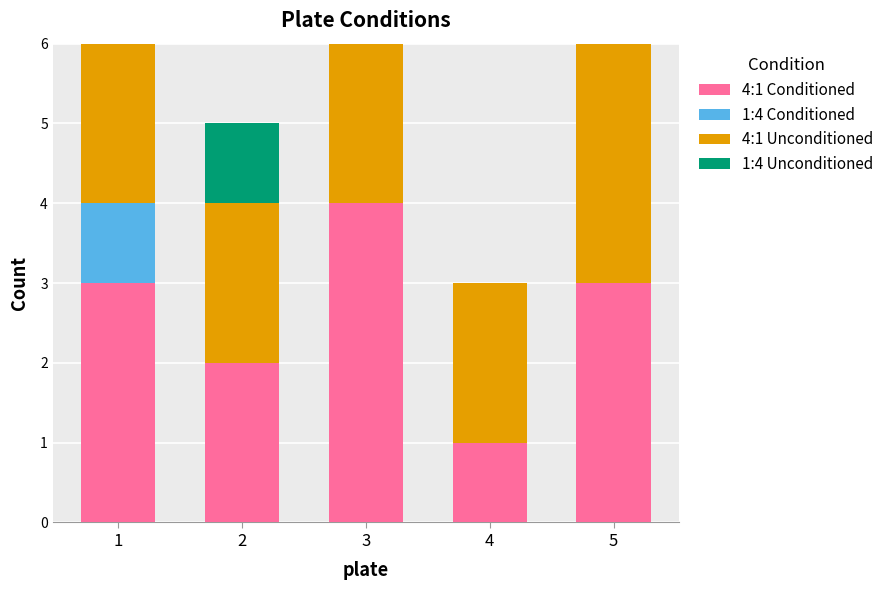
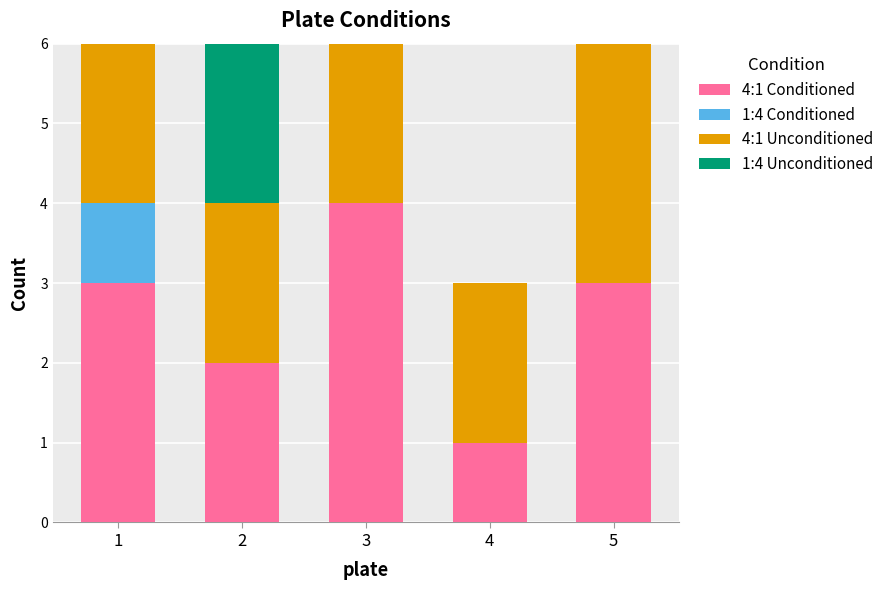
1:4 Unconditioned, 2: 1 -> 2
